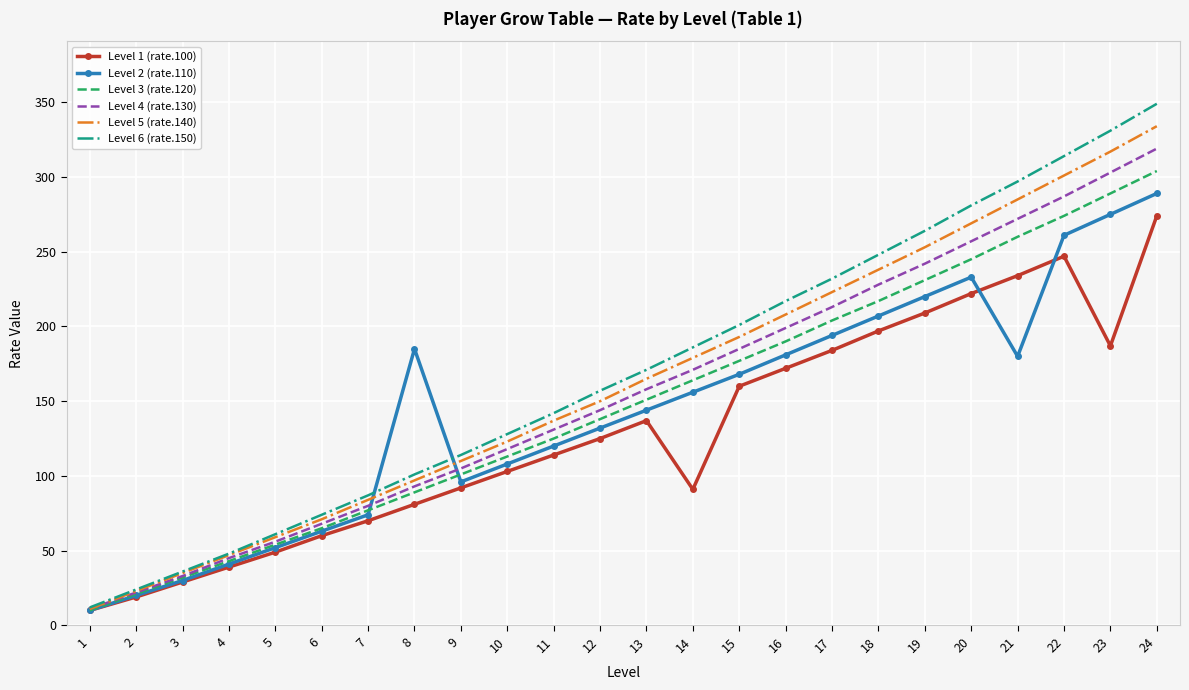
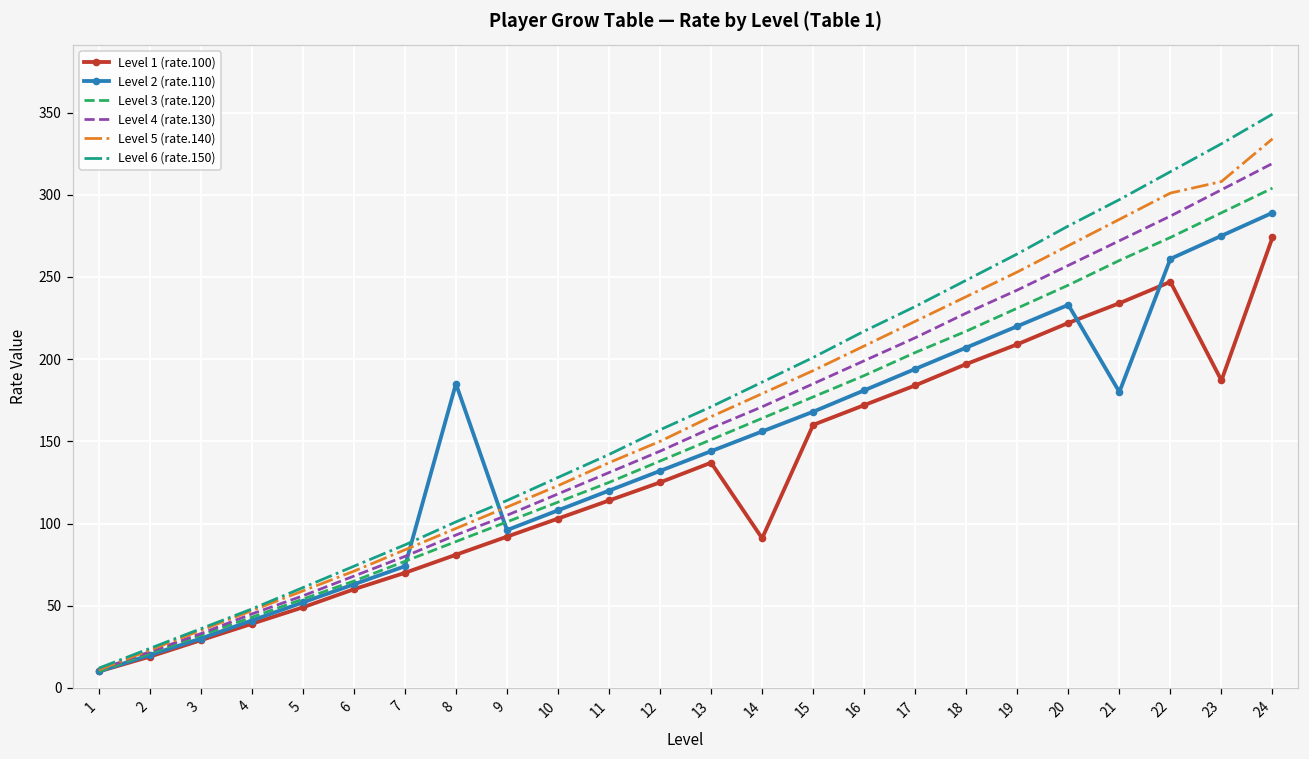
Level 5 (rate.140), 23: 317 -> 308
